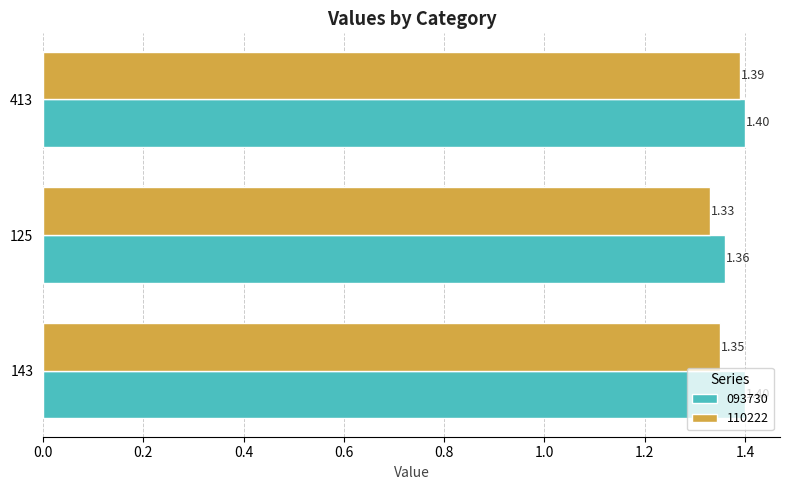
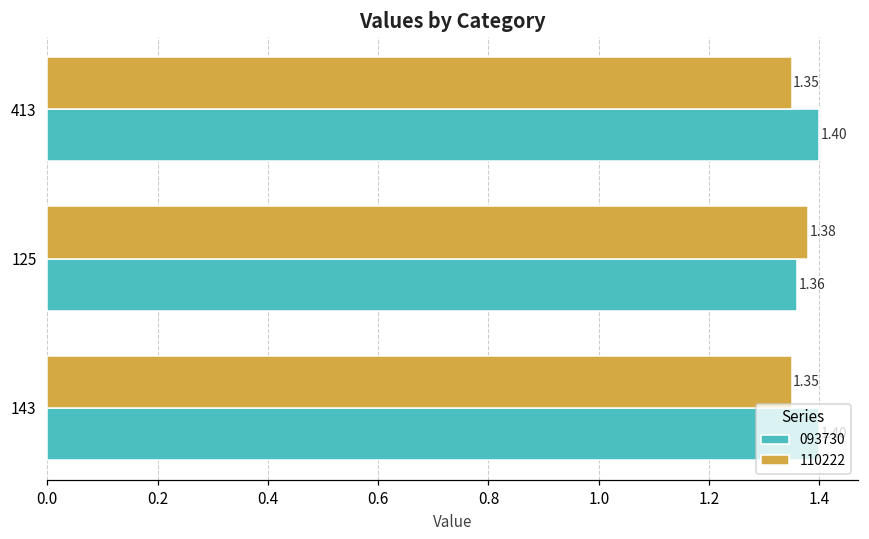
110222, 413: 1.39 -> 1.35
110222, 125: 1.33 -> 1.38
